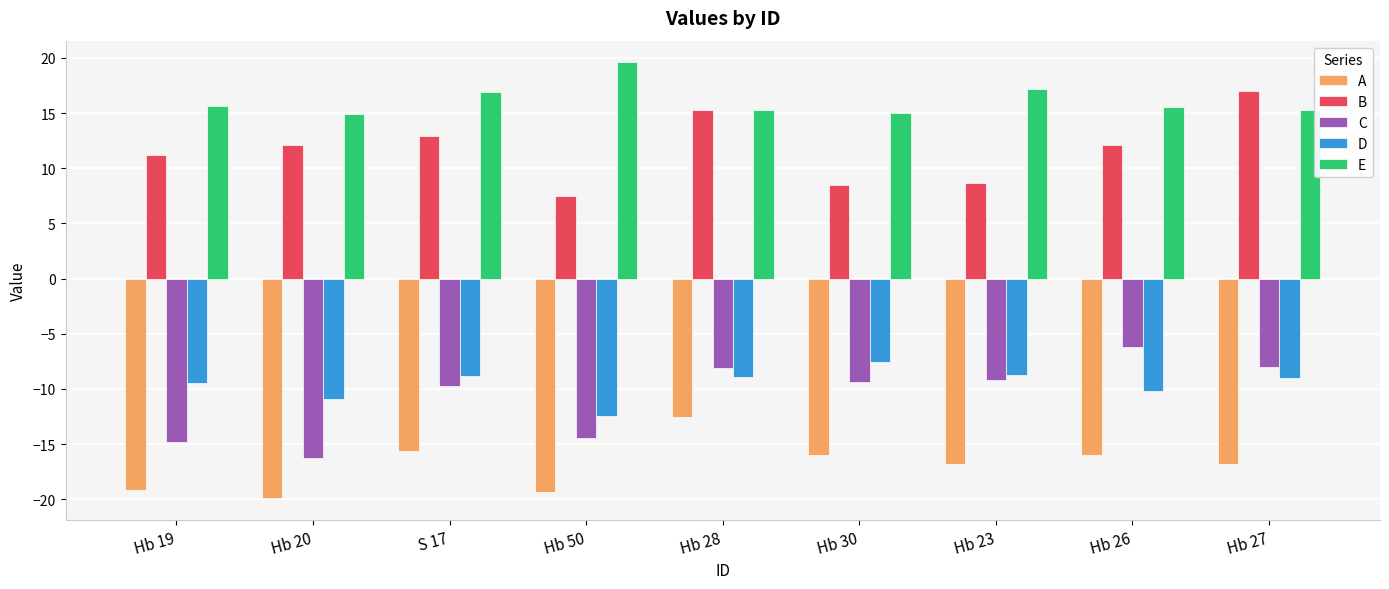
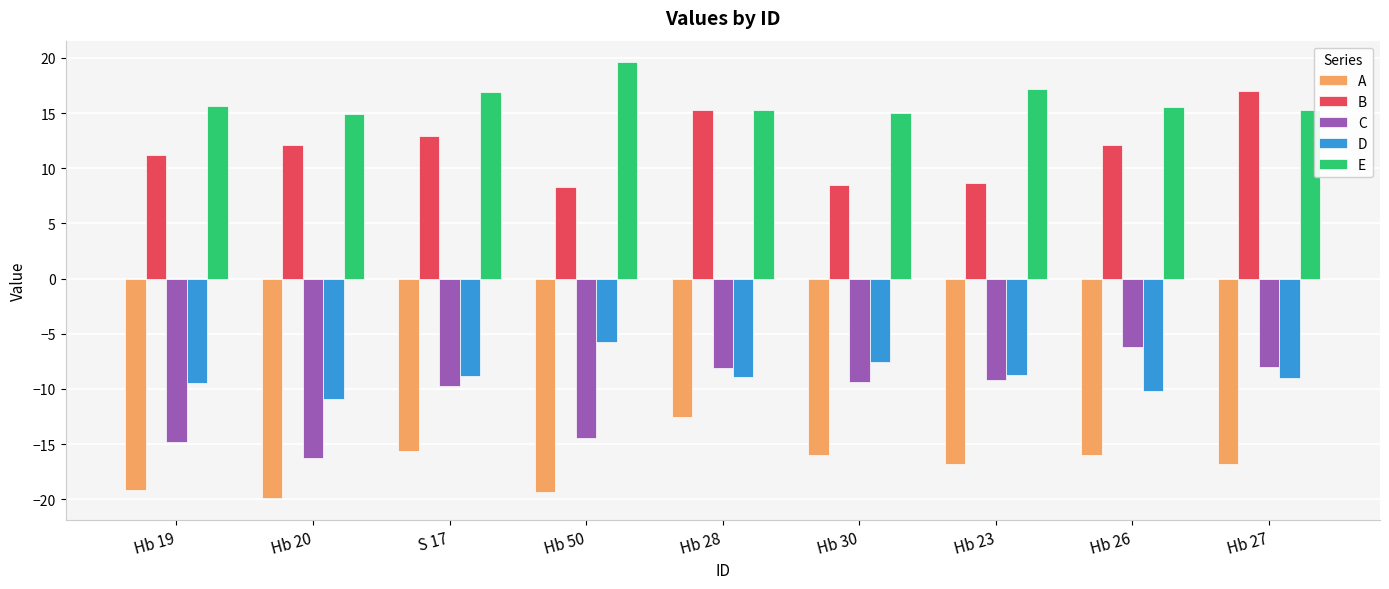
B, Hb 50: 7.5 -> 8.3
D, Hb 50: -12.5 -> -5.8
